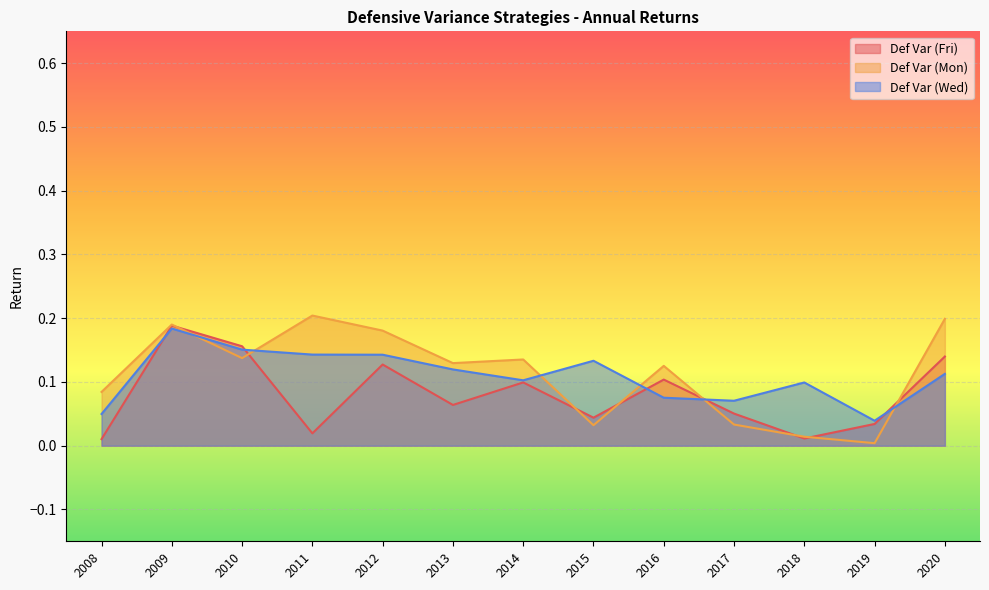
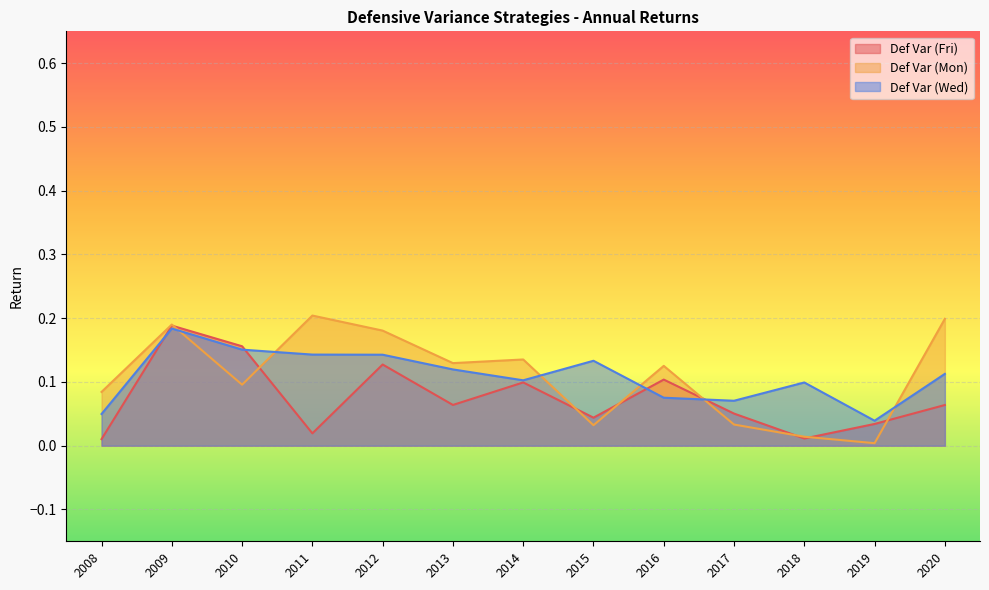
Def Var (Mon), 2010: 0.14 -> 0.10
Def Var (Fri), 2020: 0.14 -> 0.06
